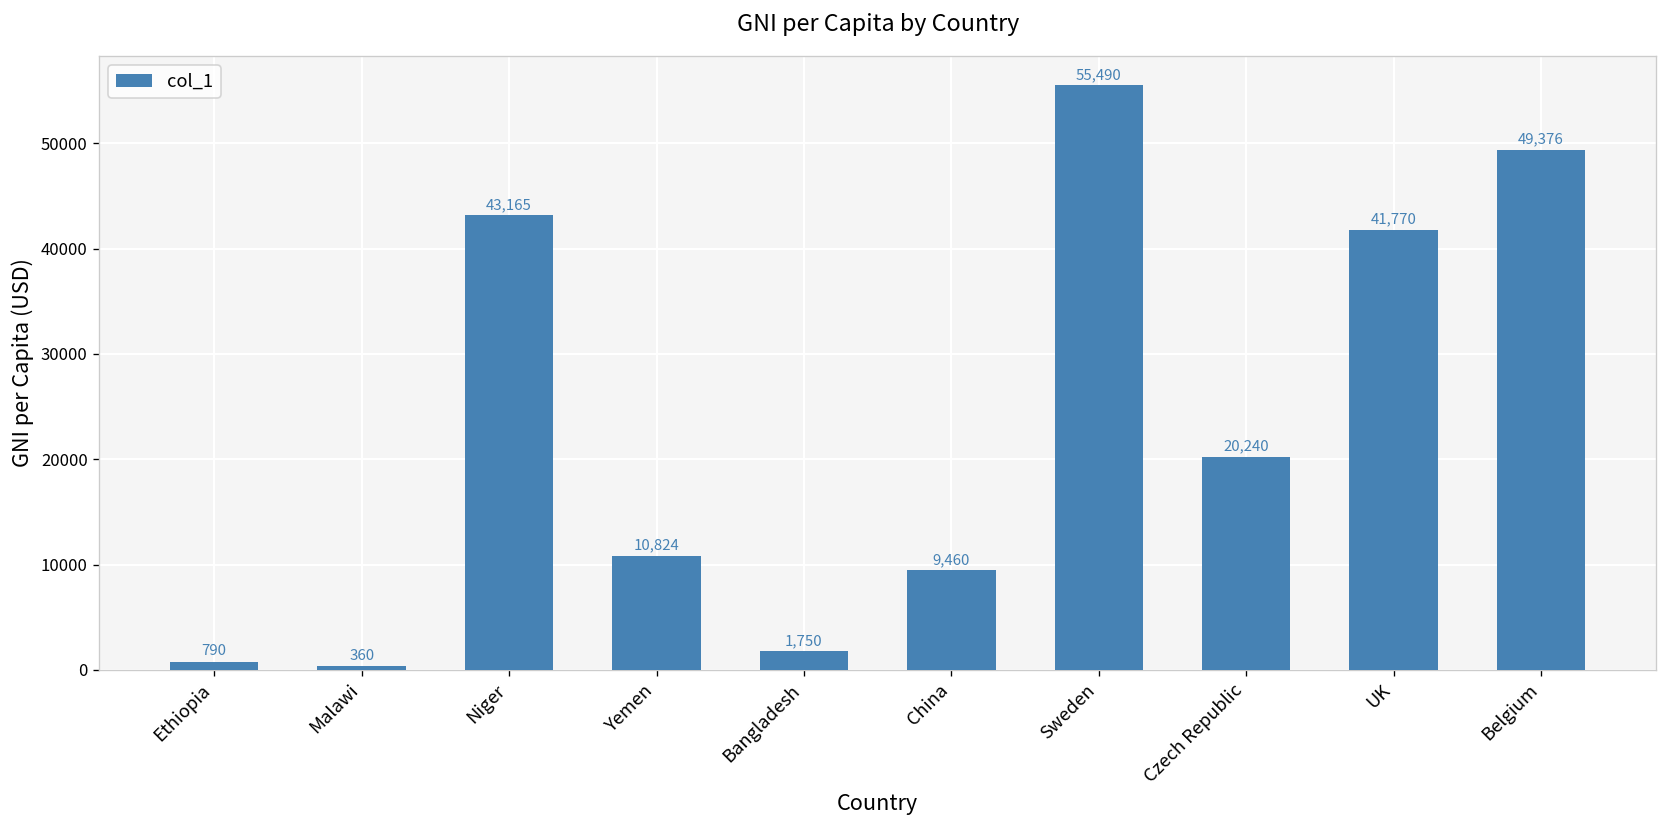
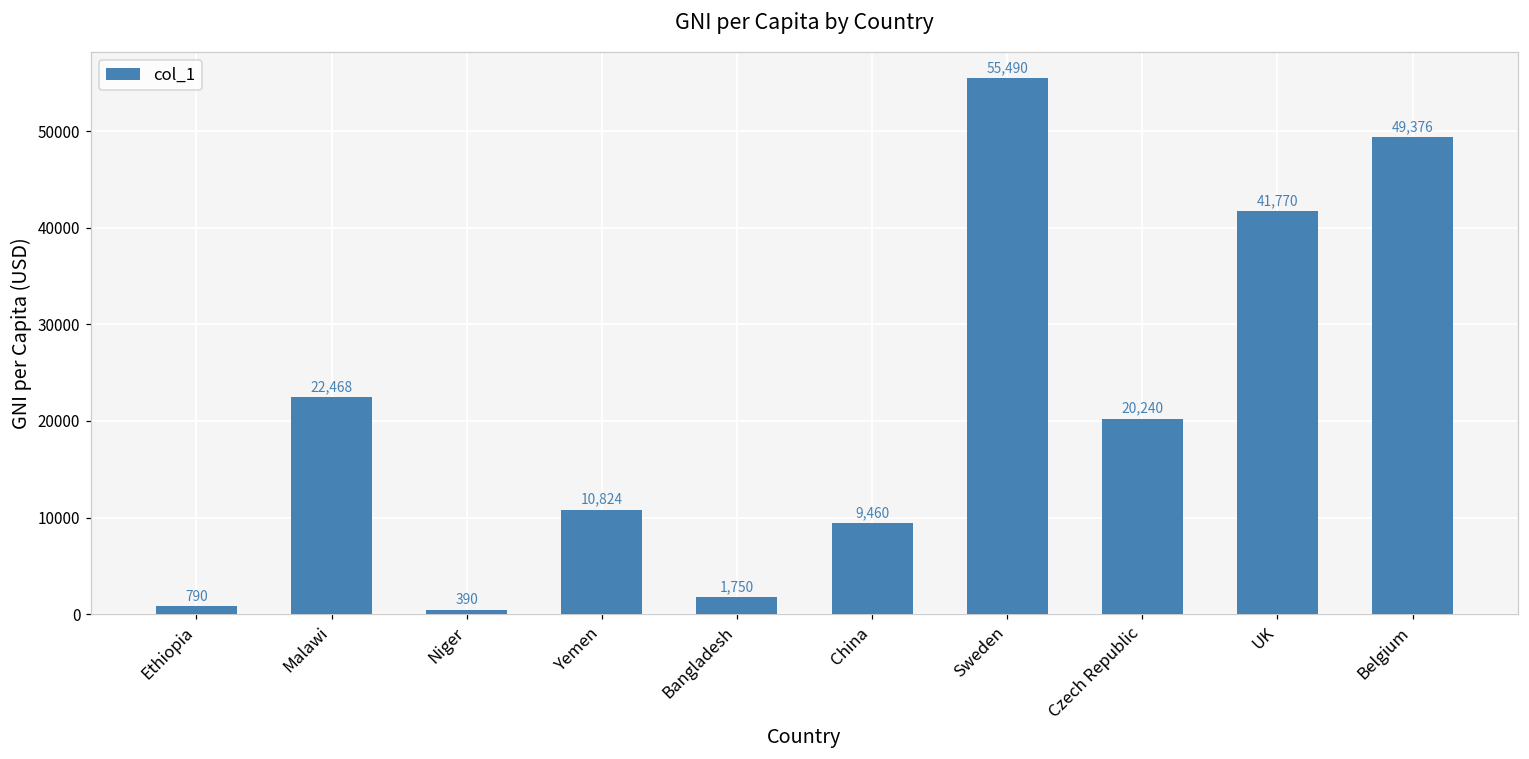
Malawi: 360 -> 22,468
Niger: 43,165 -> 390
